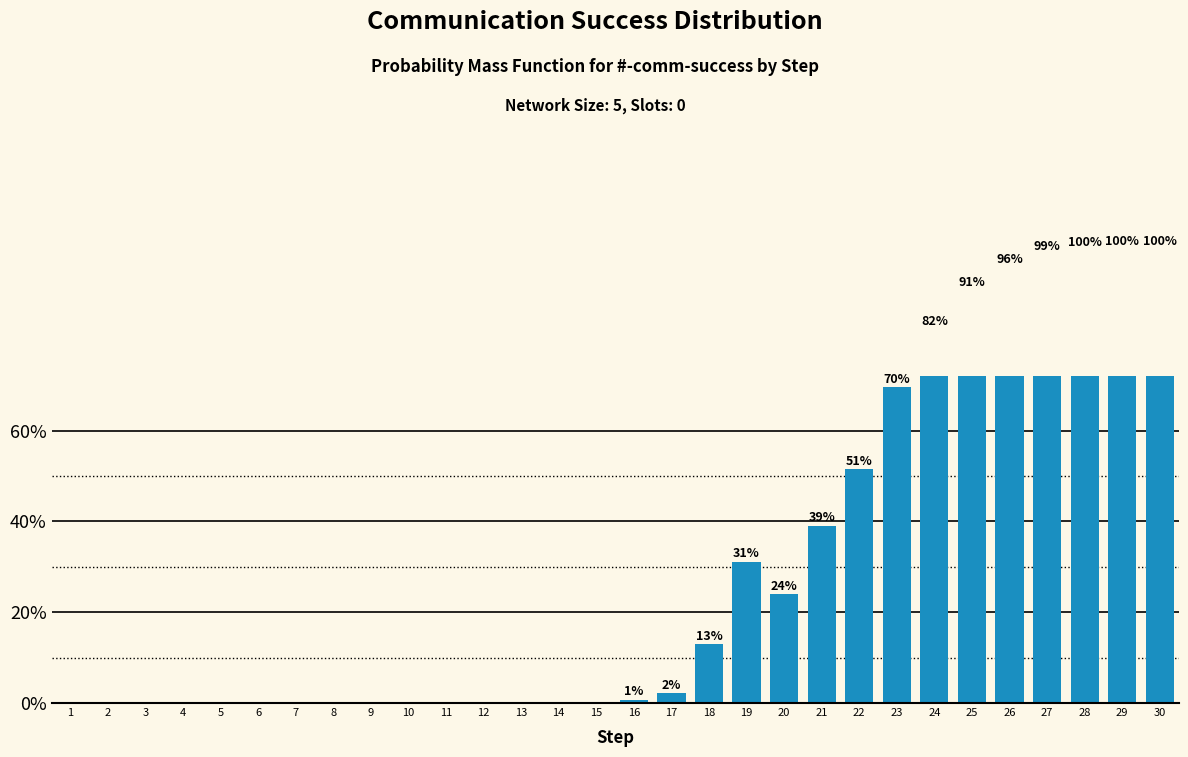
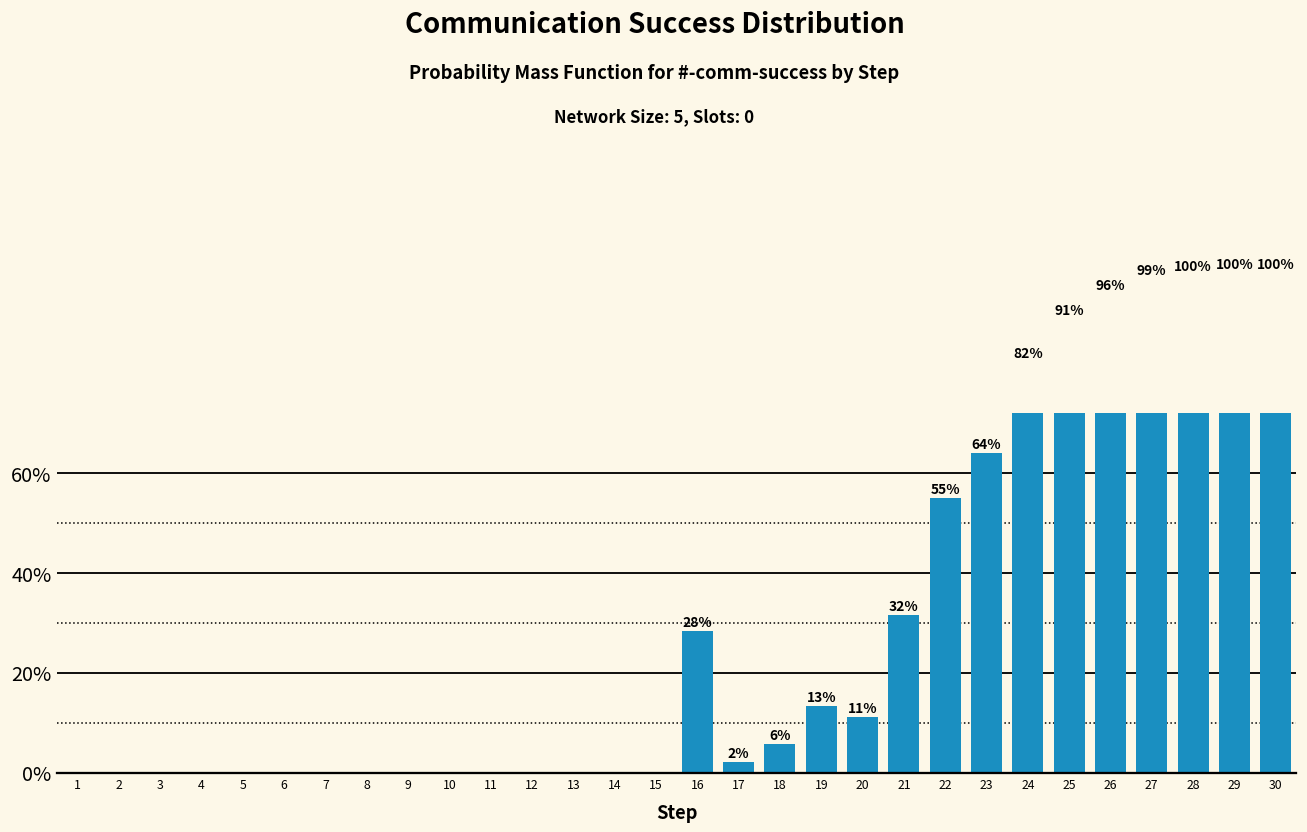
16: 1% -> 28%
18: 13% -> 6%
19: 31% -> 13%
20: 24% -> 11%
21: 39% -> 32%
22: 51% -> 55%
23: 70% -> 64%
